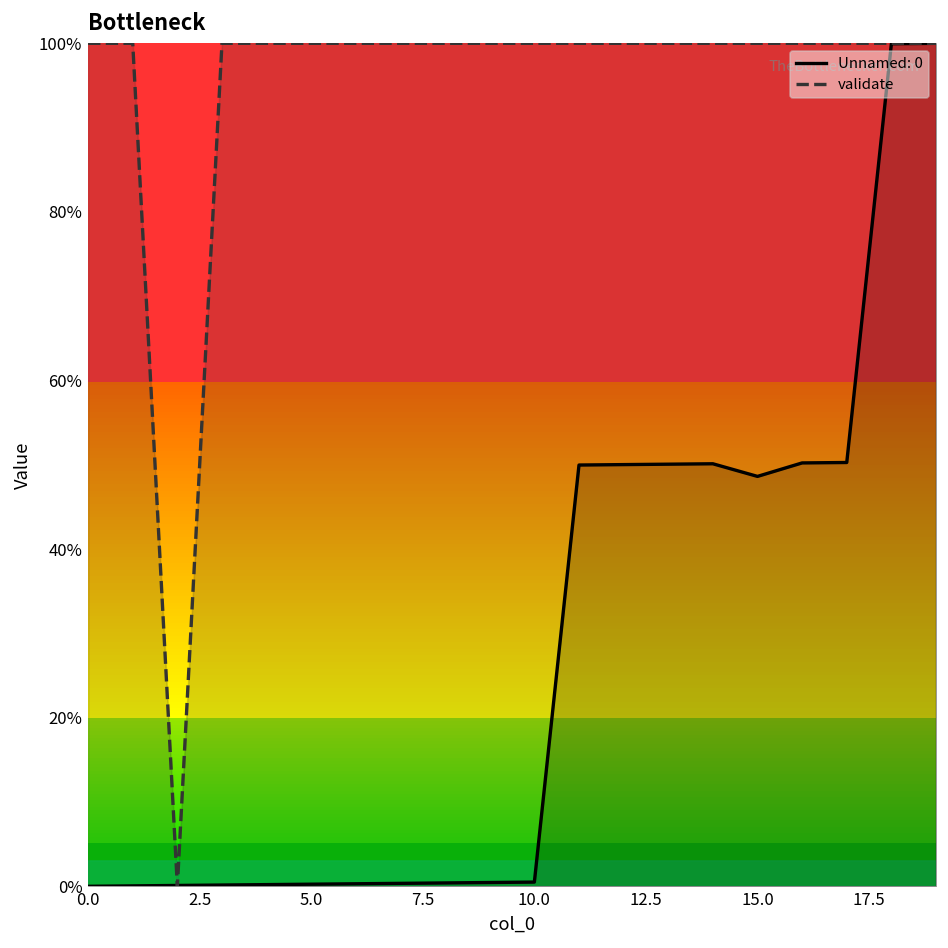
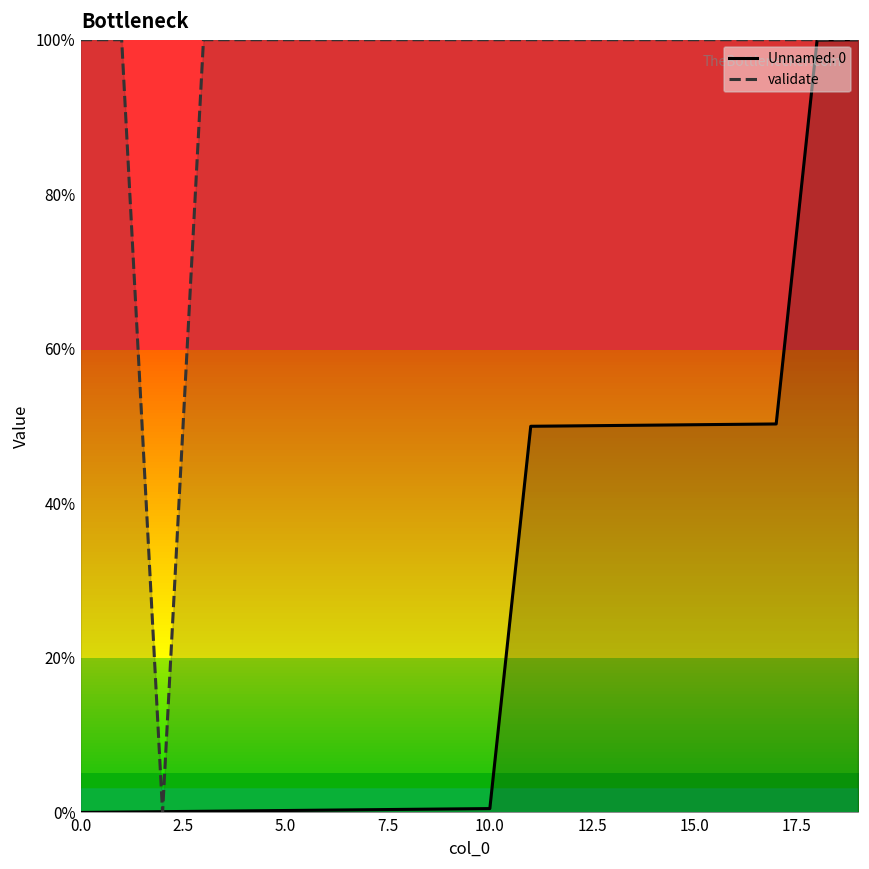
Unnamed: 0, 15.0: 49% -> 50%
